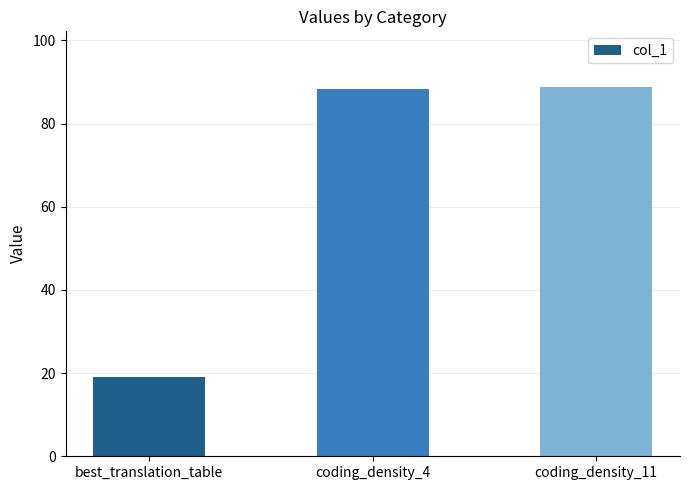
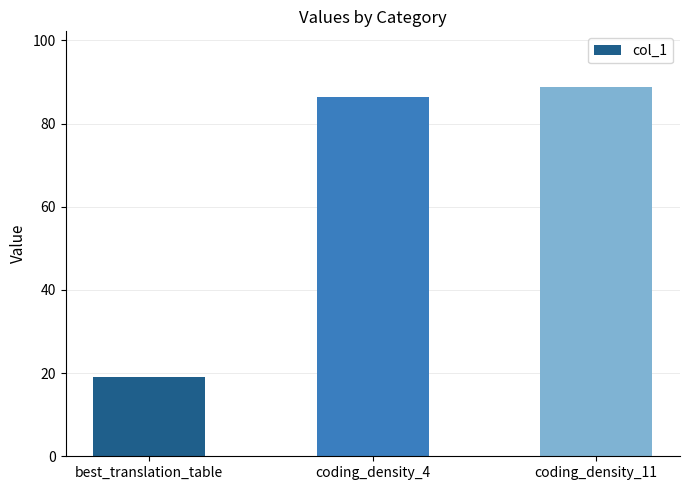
coding_density_4: 88 -> 86
